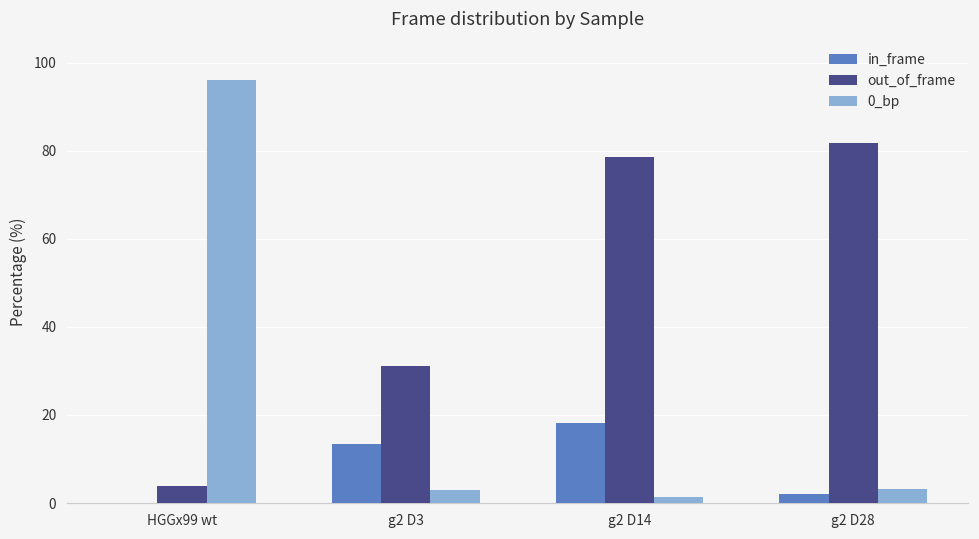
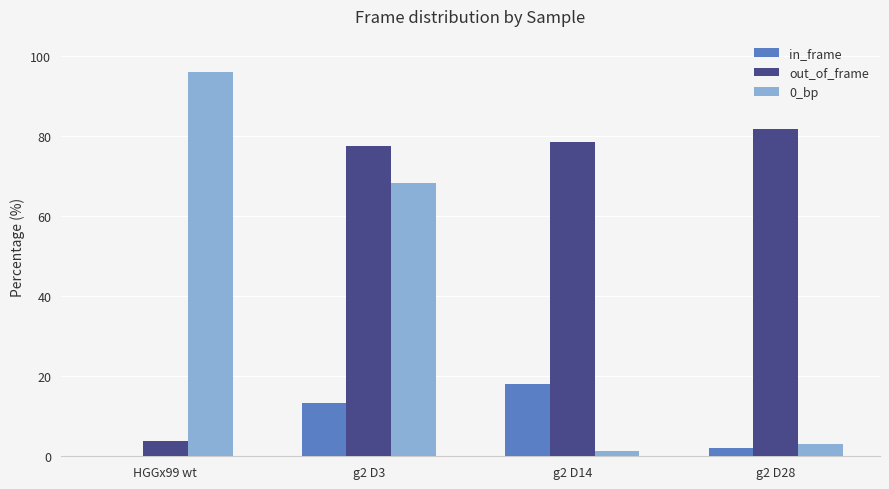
out_of_frame, g2 D3: 31 -> 77
0_bp, g2 D3: 3 -> 68
